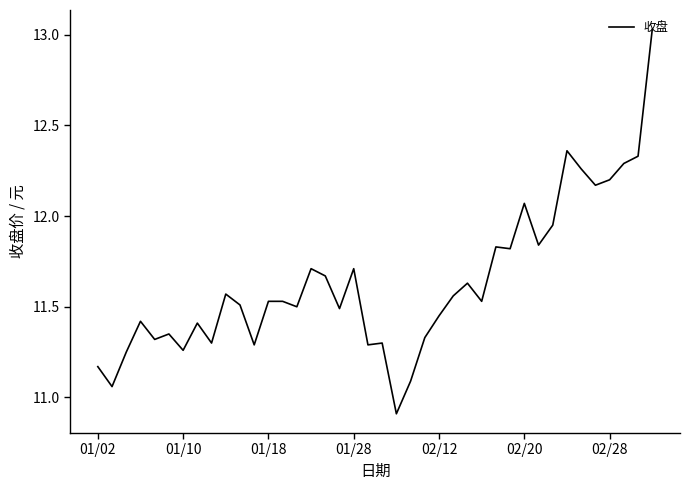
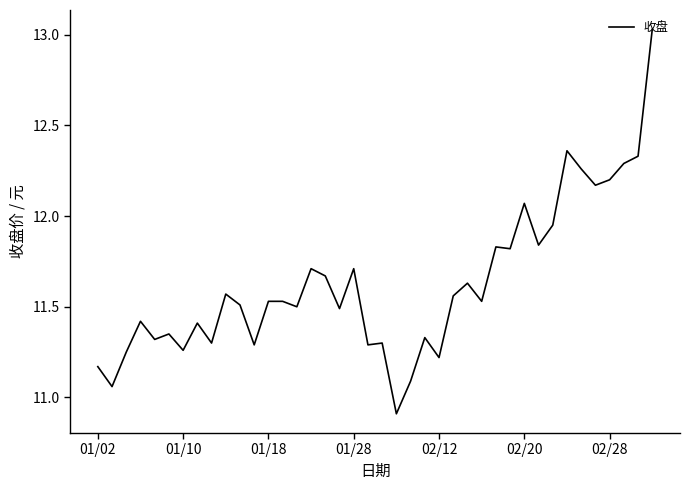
02/12: 11.45 -> 11.22
